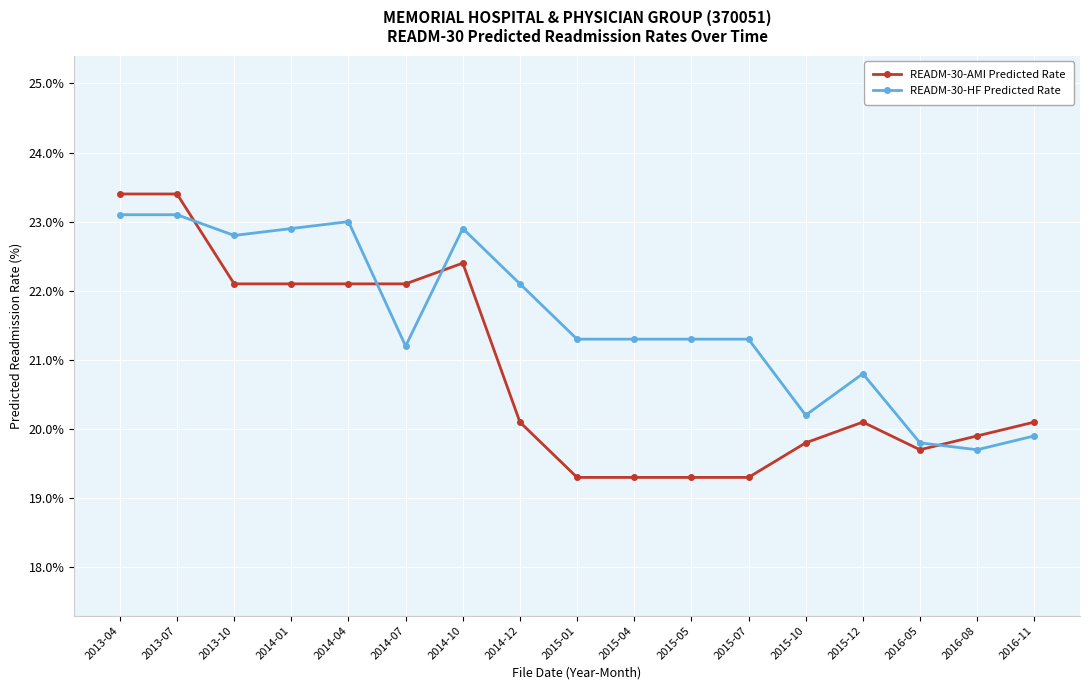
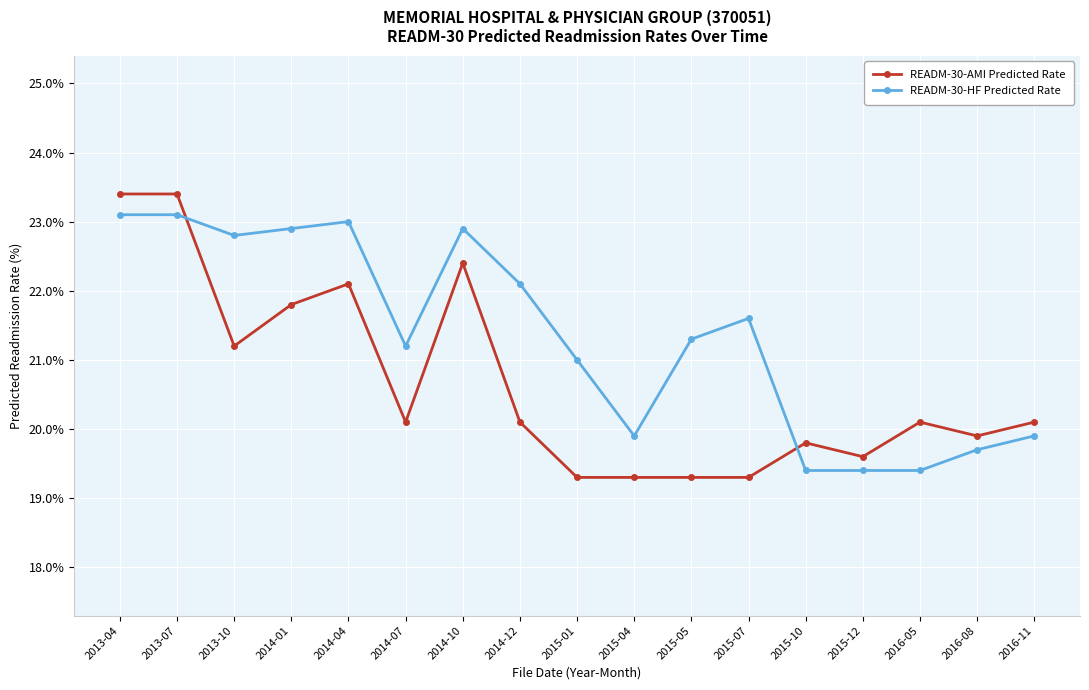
READM-30-AMI Predicted Rate, 2013-10: 22.1% -> 21.2%
READM-30-AMI Predicted Rate, 2014-01: 22.1% -> 21.8%
READM-30-AMI Predicted Rate, 2014-07: 22.1% -> 20.1%
READM-30-HF Predicted Rate, 2015-01: 21.3% -> 21.0%
READM-30-HF Predicted Rate, 2015-04: 21.3% -> 19.9%
READM-30-HF Predicted Rate, 2015-07: 21.3% -> 21.6%
READM-30-HF Predicted Rate, 2015-10: 20.2% -> 19.4%
READM-30-AMI Predicted Rate, 2015-12: 20.1% -> 19.6%
READM-30-HF Predicted Rate, 2015-12: 20.8% -> 19.4%
READM-30-AMI Predicted Rate, 2016-05: 19.7% -> 20.1%
READM-30-HF Predicted Rate, 2016-05: 19.8% -> 19.4%
